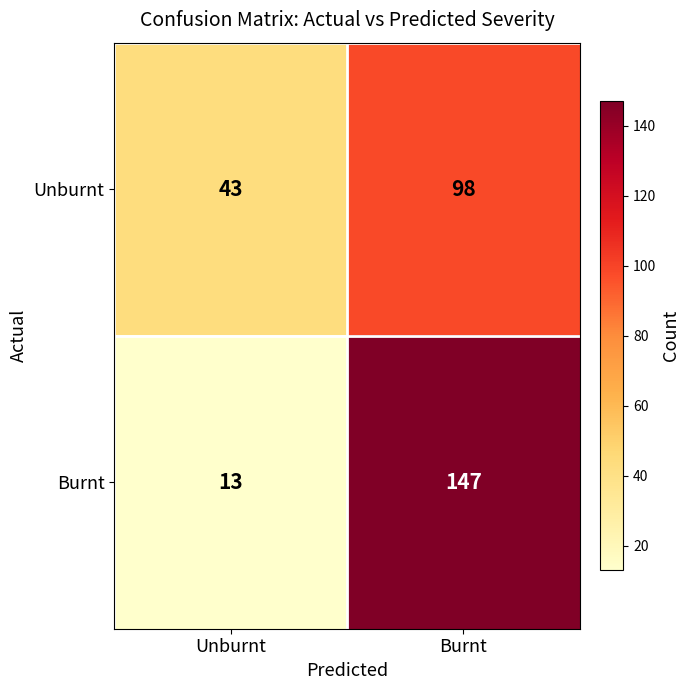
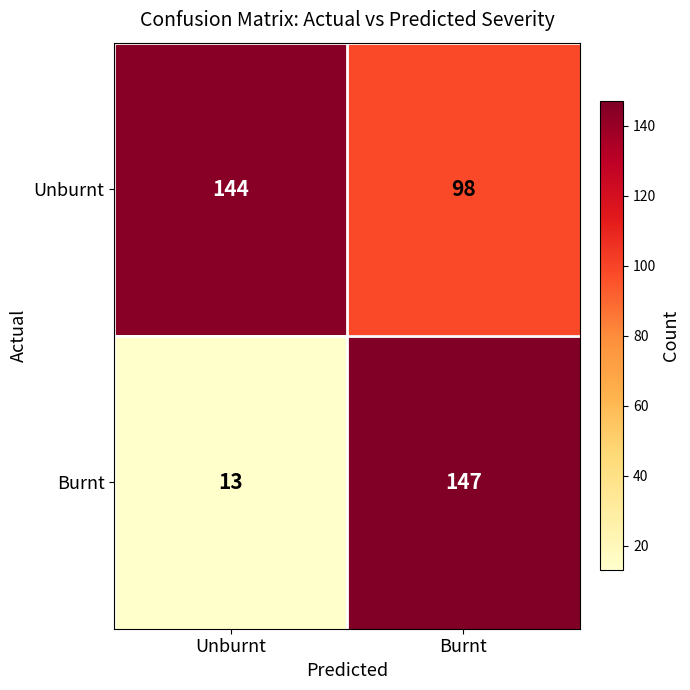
Unburnt, Unburnt: 43 -> 144
